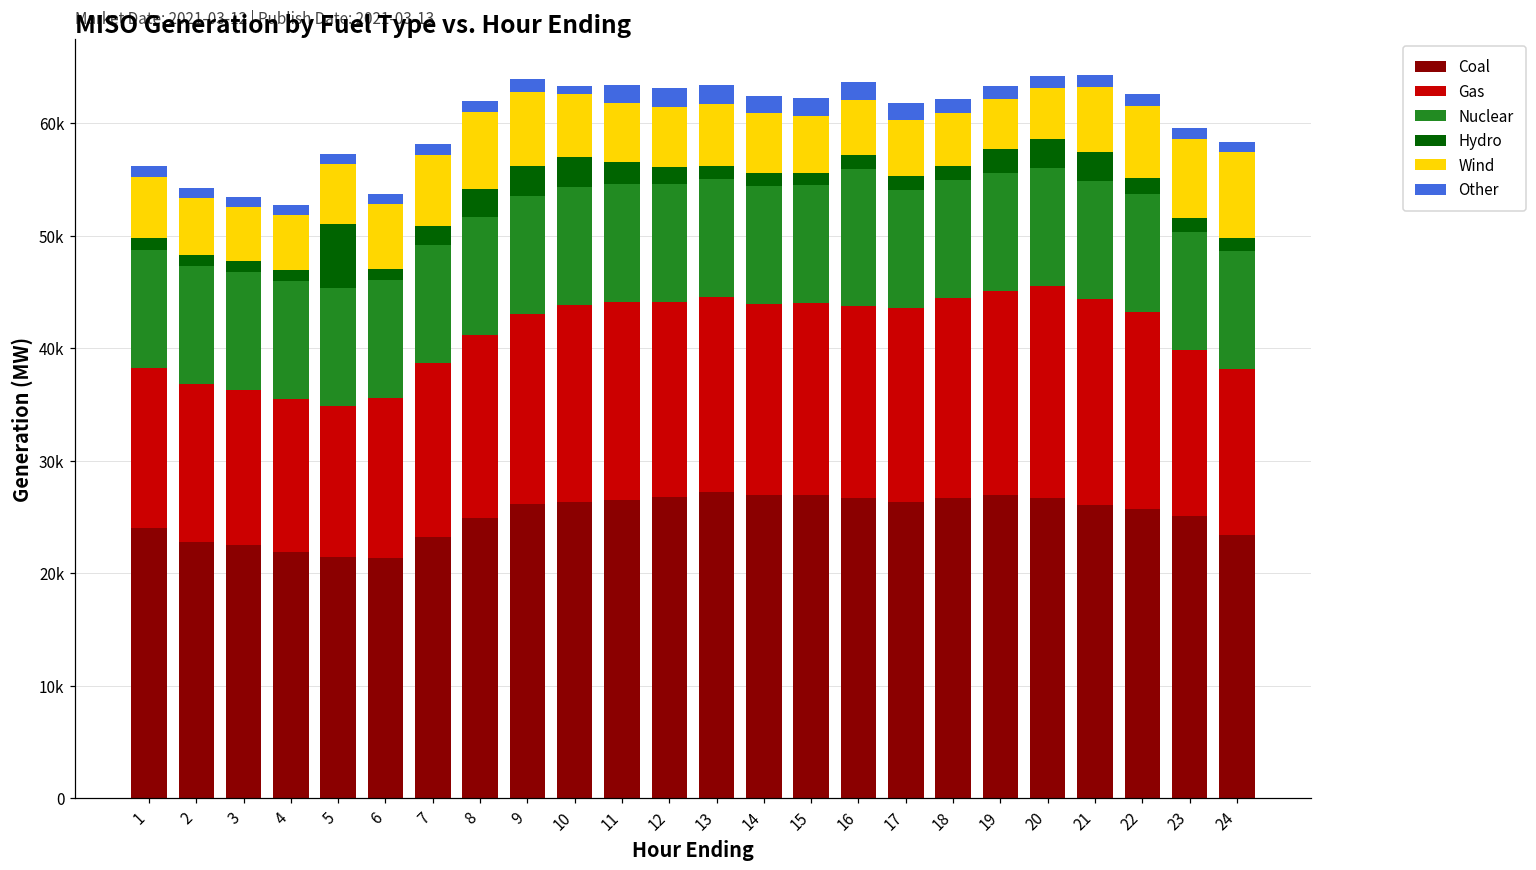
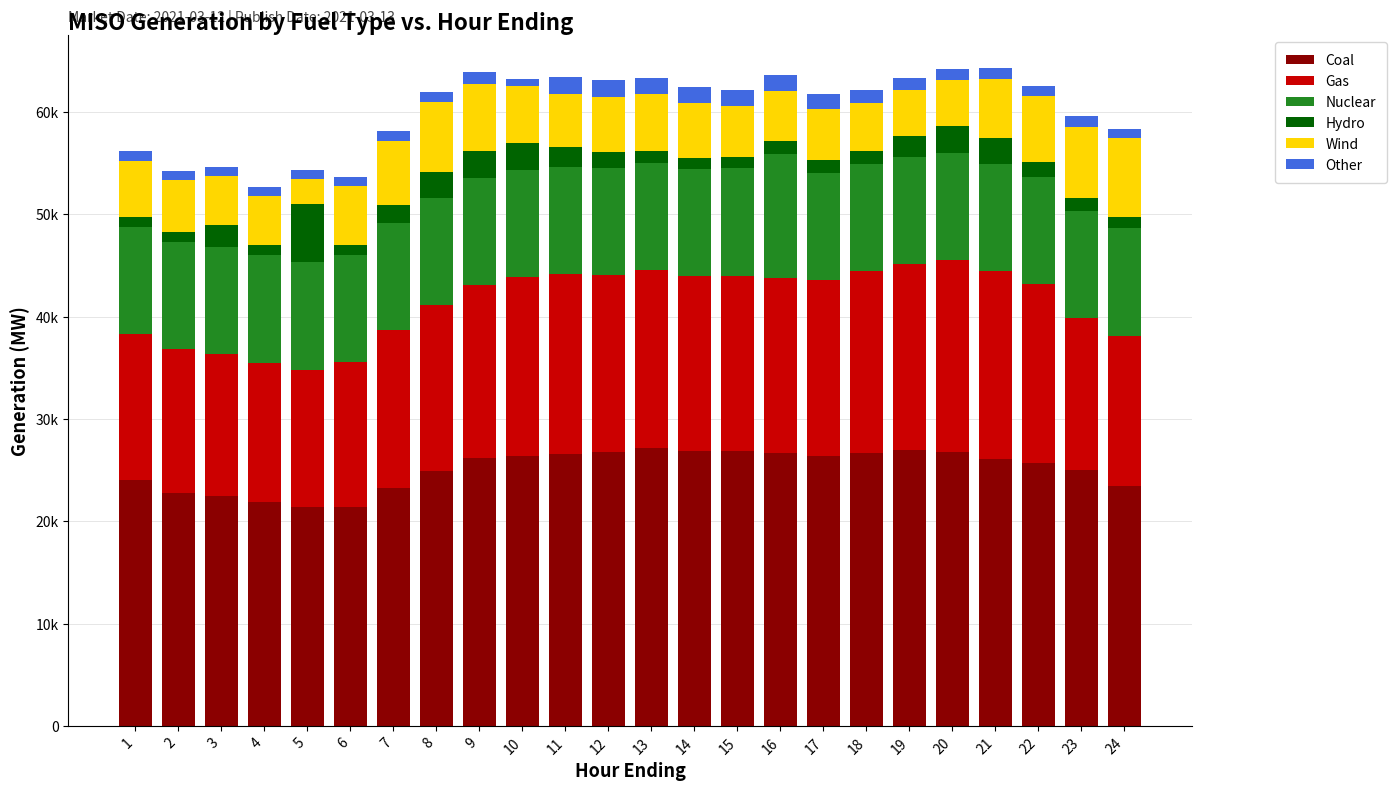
Hydro, 3: 1000 -> 2200
Wind, 5: 5400 -> 2400
